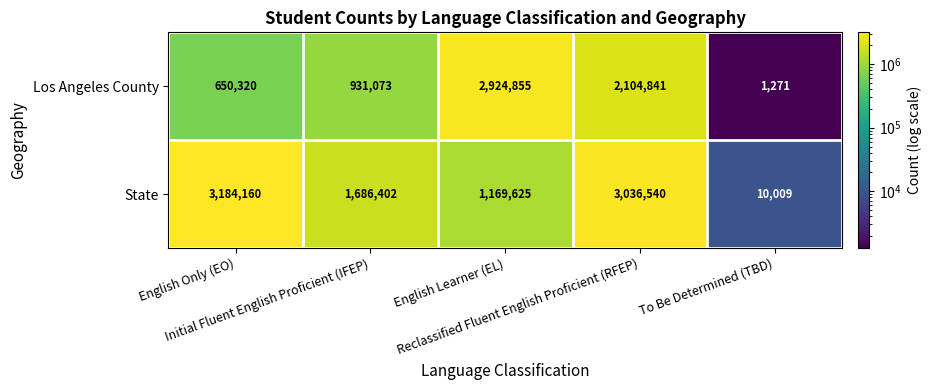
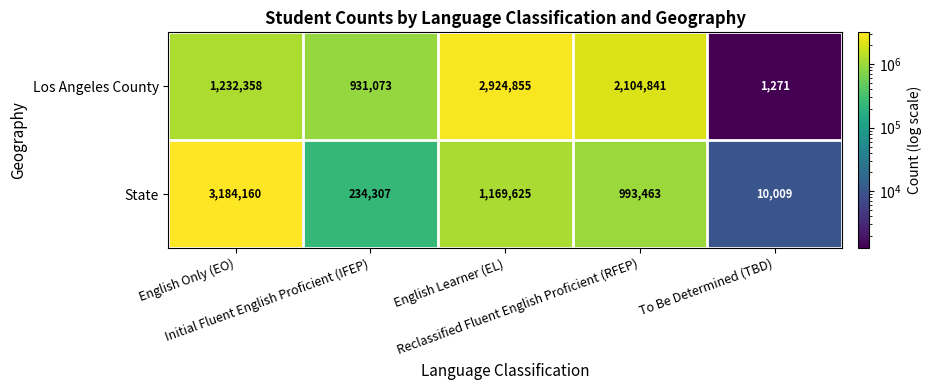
Los Angeles County, English Only (EO): 650,320 -> 1,232,358
State, Initial Fluent English Proficient (IFEP): 1,686,402 -> 234,307
State, Reclassified Fluent English Proficient (RFEP): 3,036,540 -> 993,463
